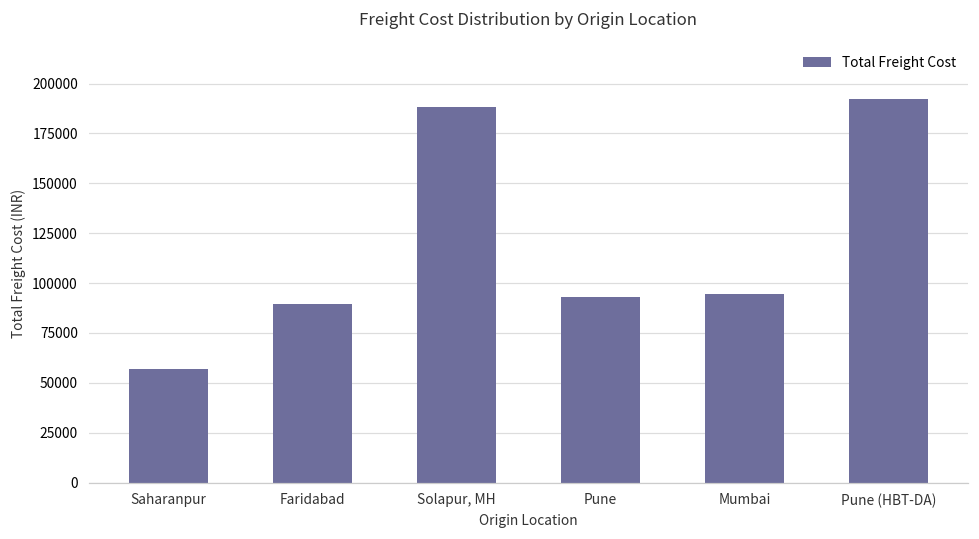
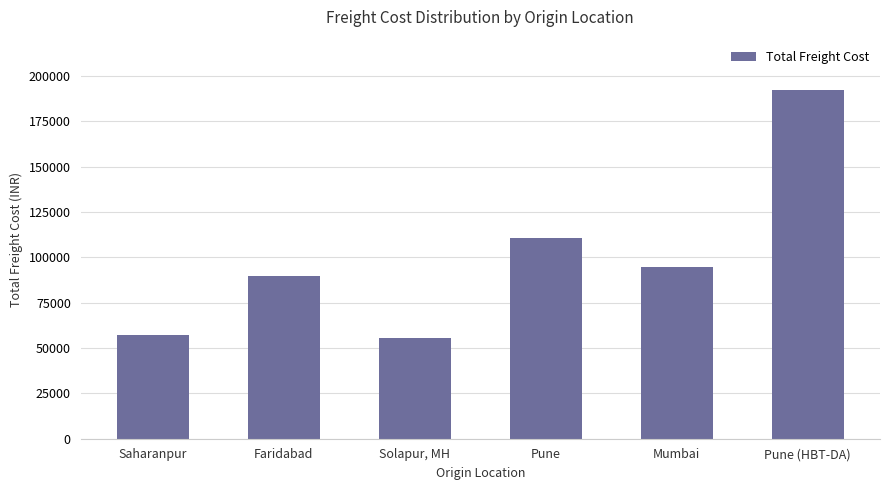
Solapur, MH: 188000 -> 56000
Pune: 93000 -> 111000
